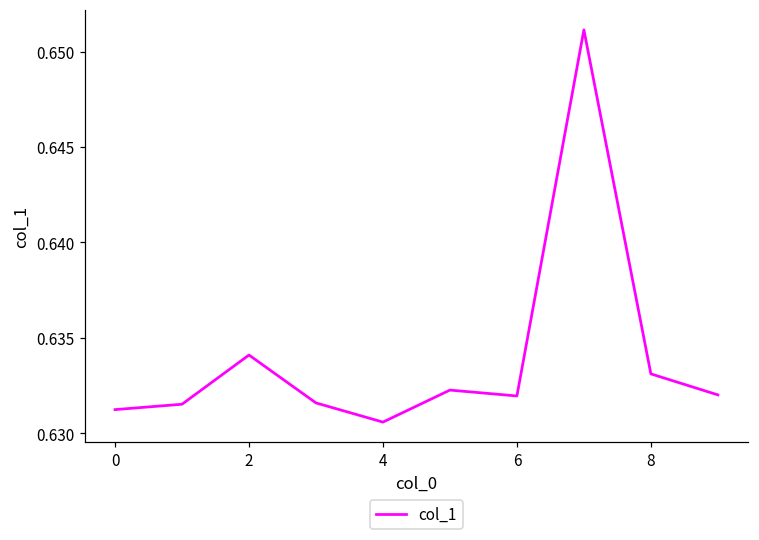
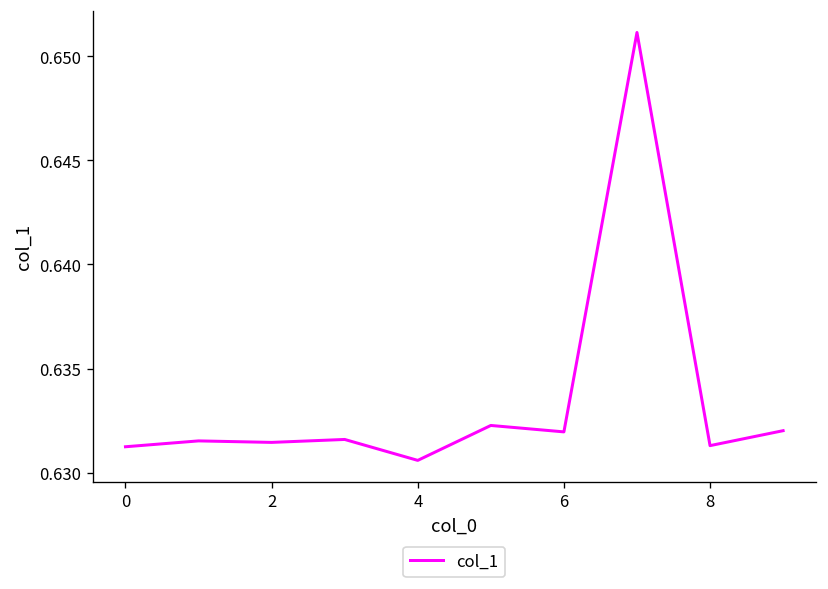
2: 0.6341 -> 0.6315
8: 0.6331 -> 0.6313
